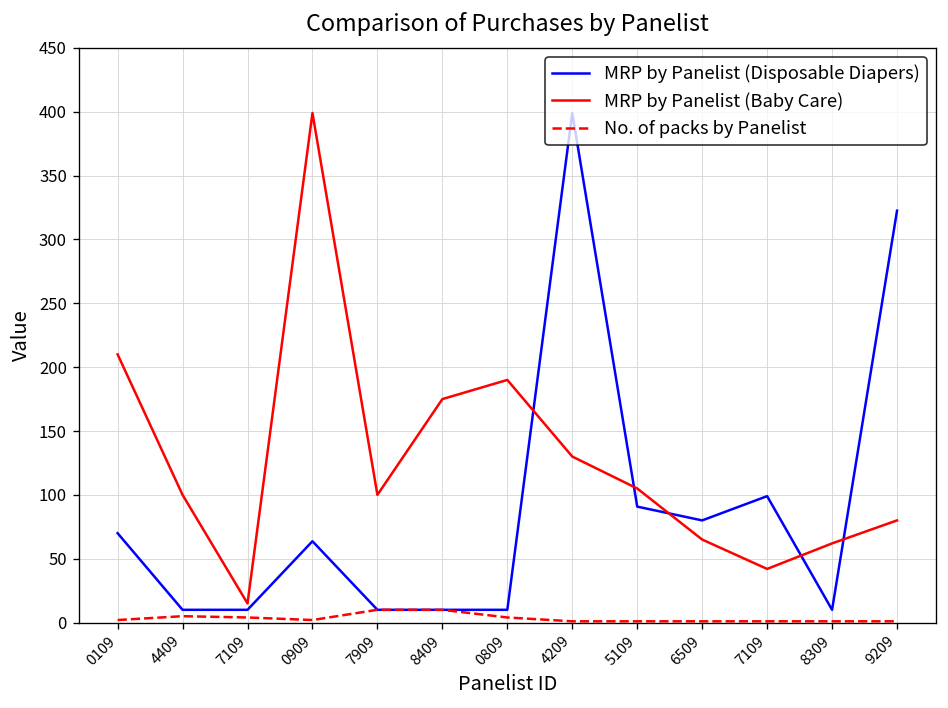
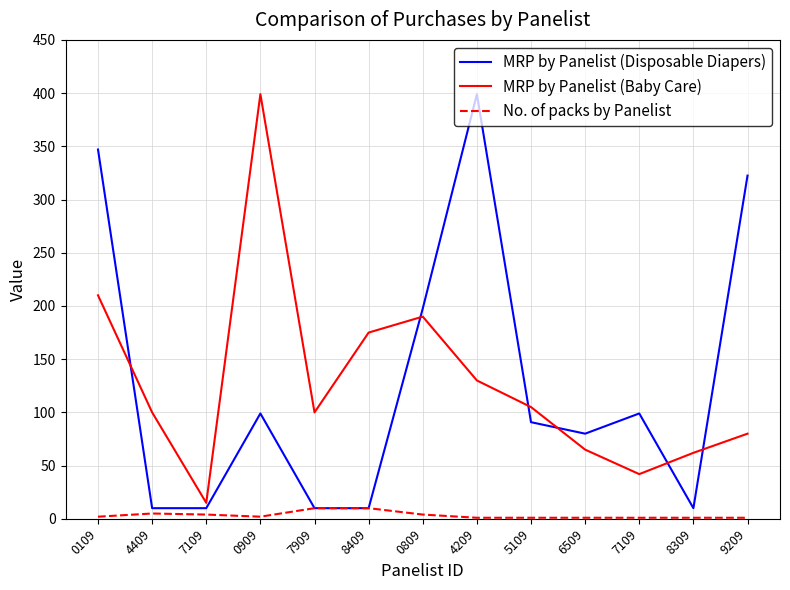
MRP by Panelist (Disposable Diapers), 0109: 70 -> 347
MRP by Panelist (Disposable Diapers), 0909: 64 -> 99
MRP by Panelist (Disposable Diapers), 0809: 10 -> 198
